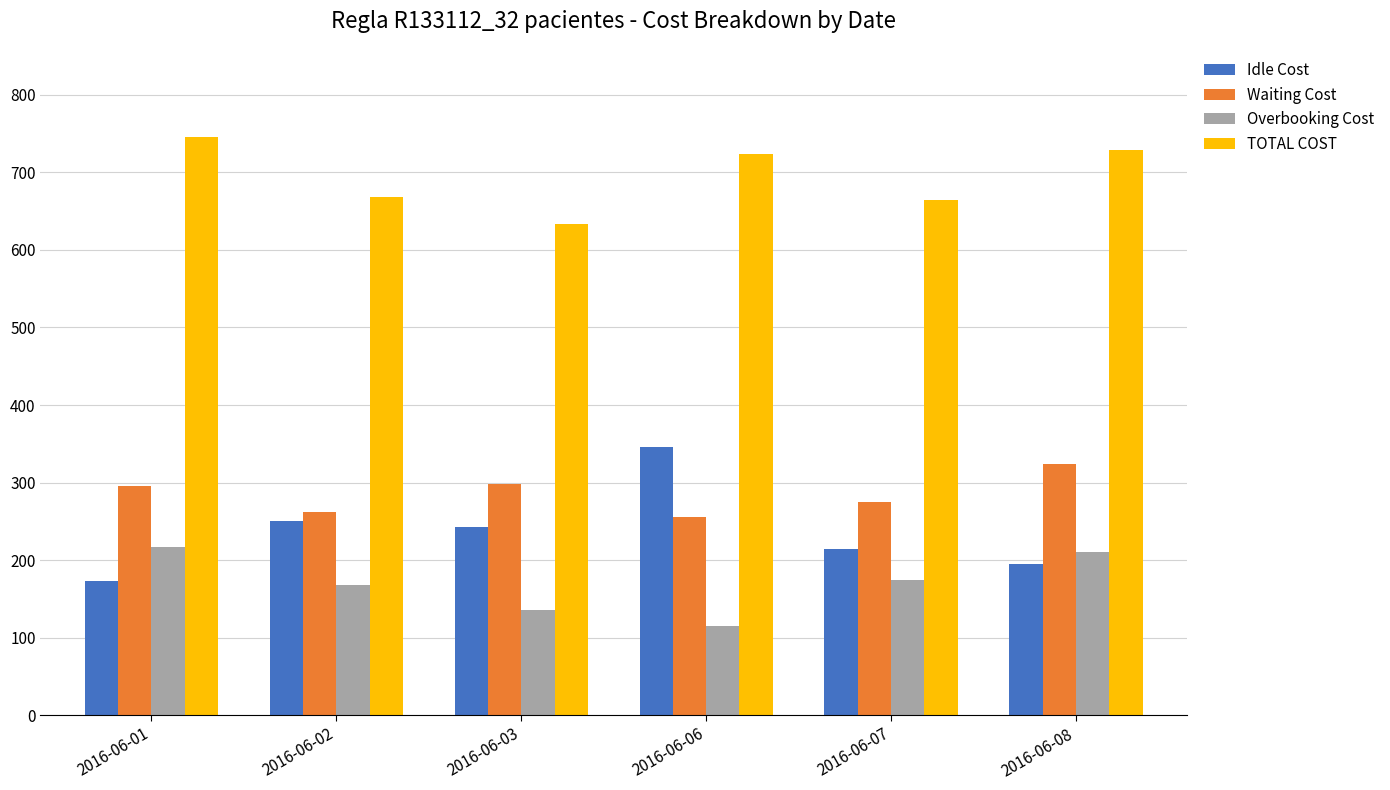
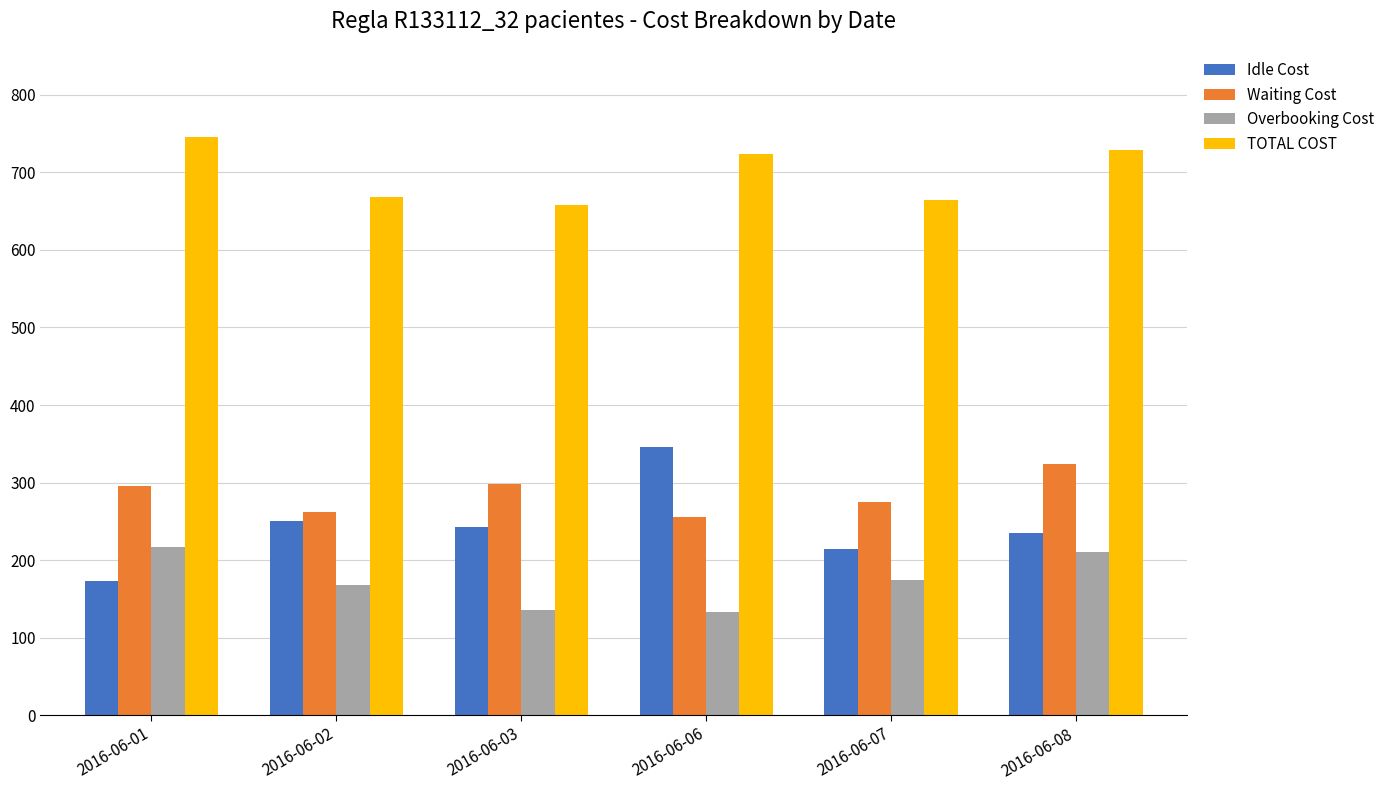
TOTAL COST, 2016-06-03: 630 -> 660
Overbooking Cost, 2016-06-06: 120 -> 130
Idle Cost, 2016-06-08: 200 -> 230
